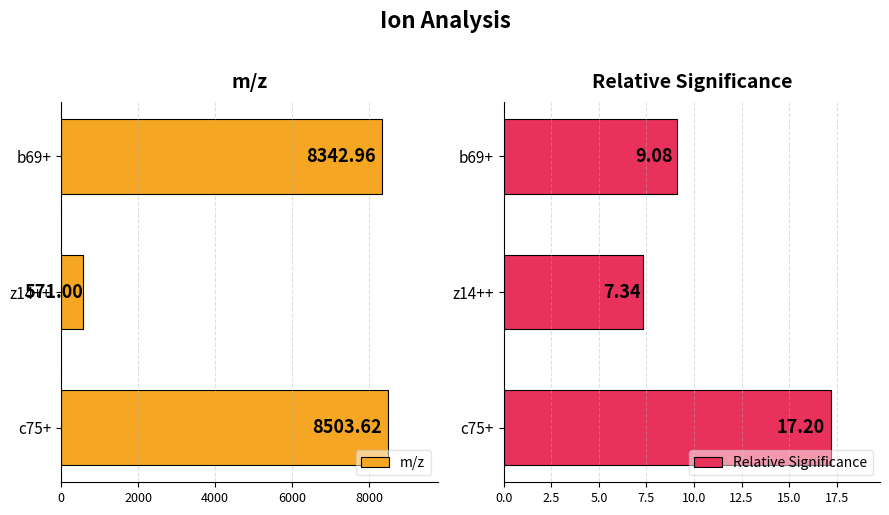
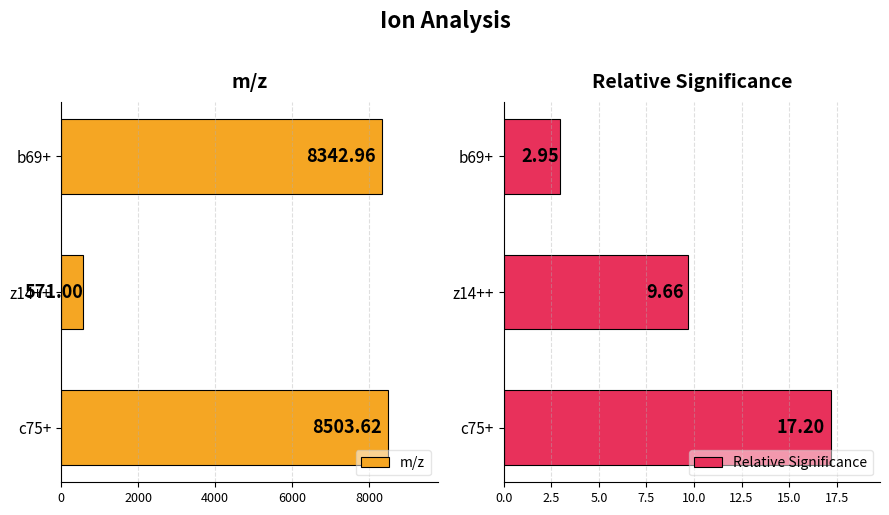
Relative Significance, b69+: 9.08 -> 2.95
Relative Significance, z14++: 7.34 -> 9.66
